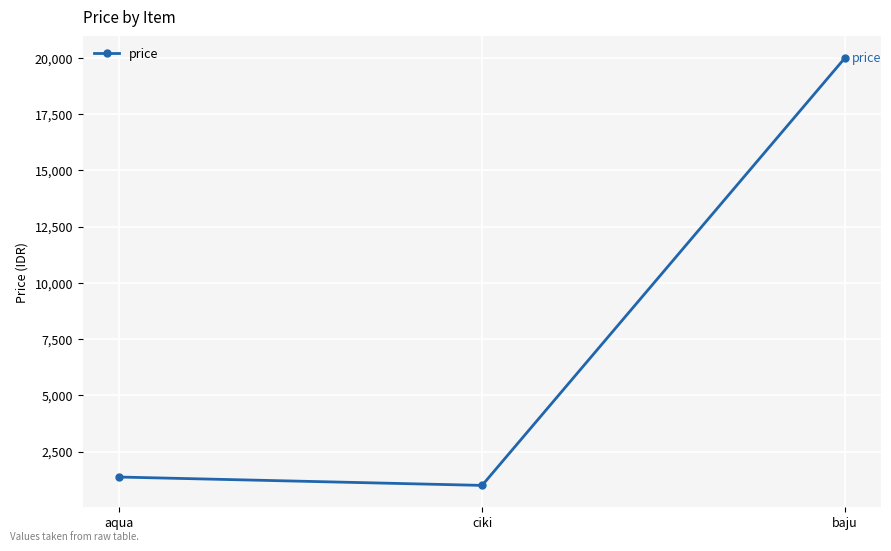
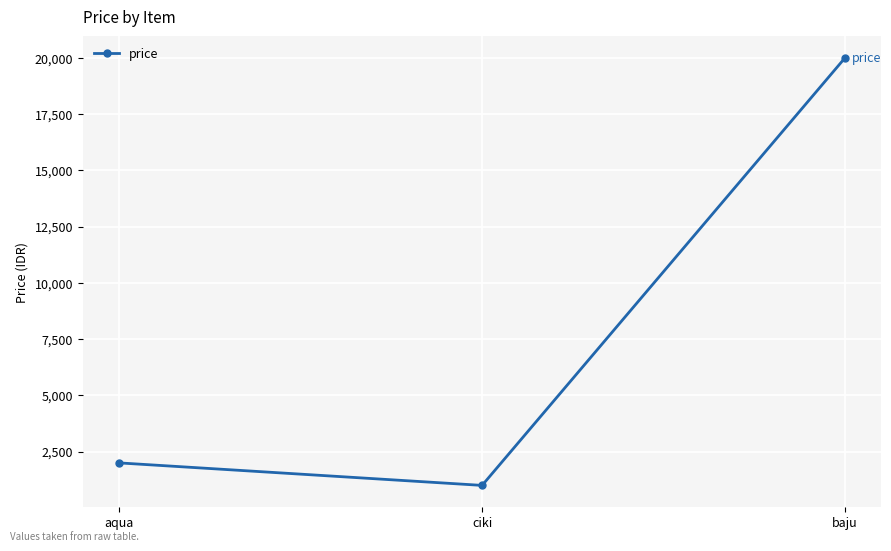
aqua: 1,400 -> 2,000
